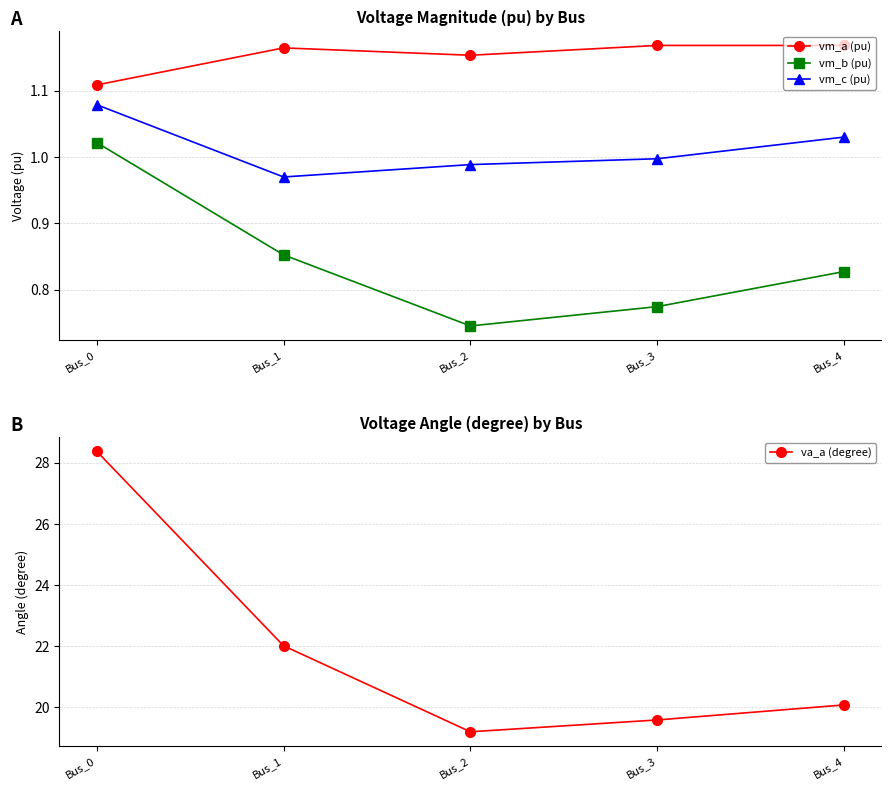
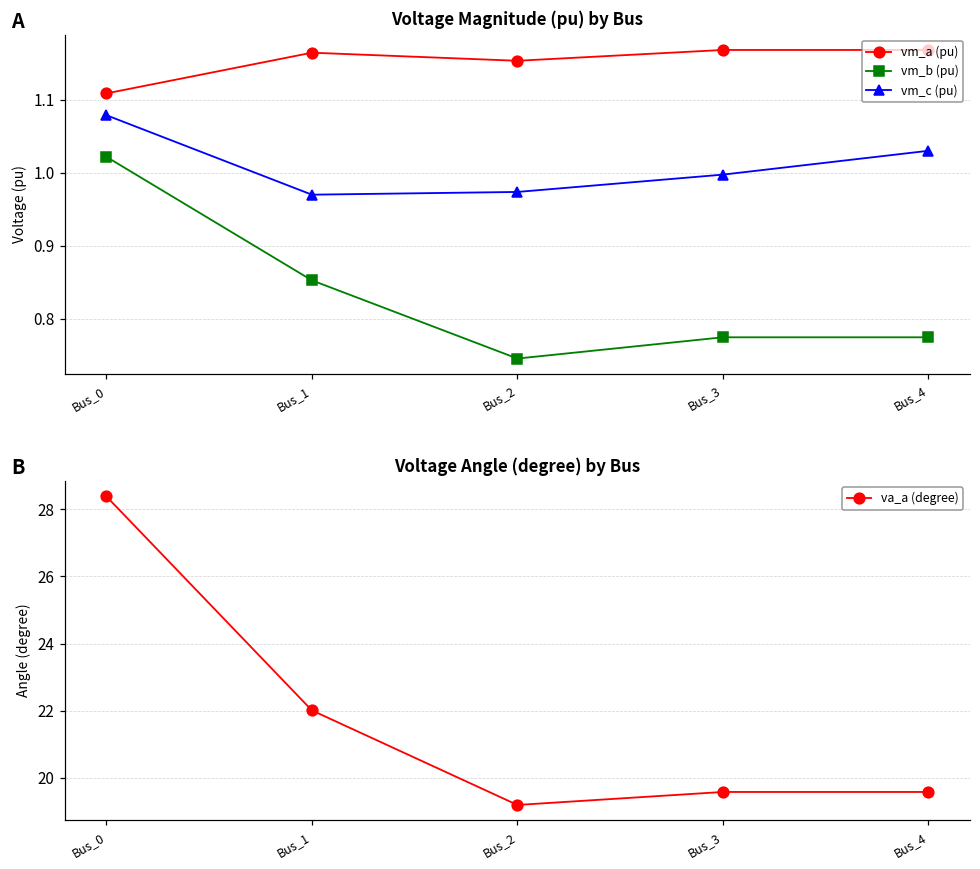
Voltage Magnitude (pu) by Bus, vm_c (pu), Bus_2: 0.99 -> 0.97
Voltage Magnitude (pu) by Bus, vm_b (pu), Bus_4: 0.83 -> 0.77
Voltage Angle (degree) by Bus, Bus_4: 20.1 -> 19.6
